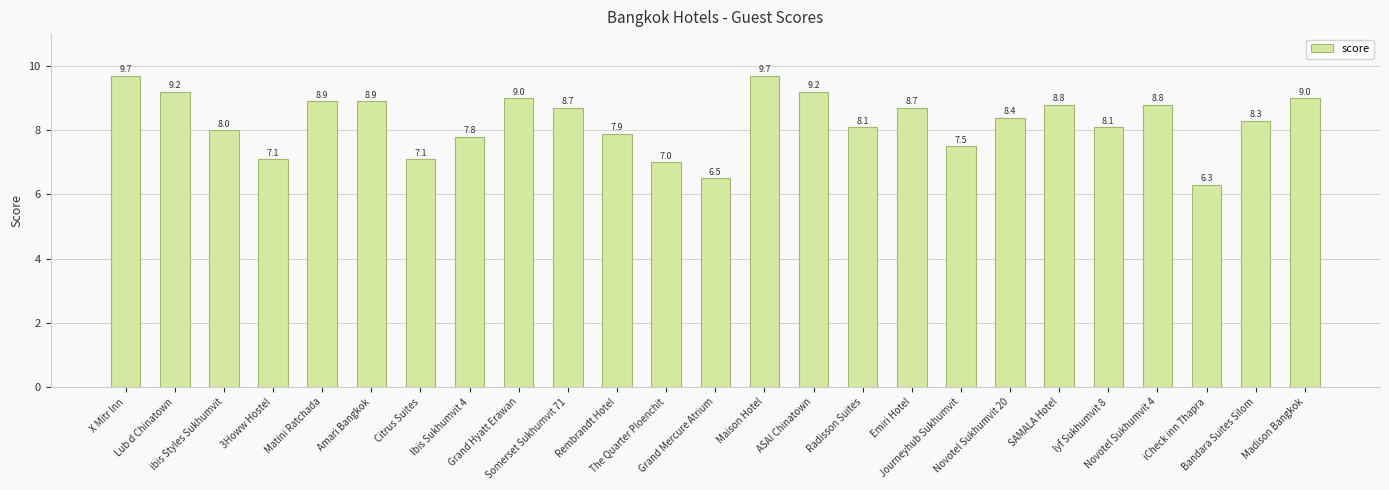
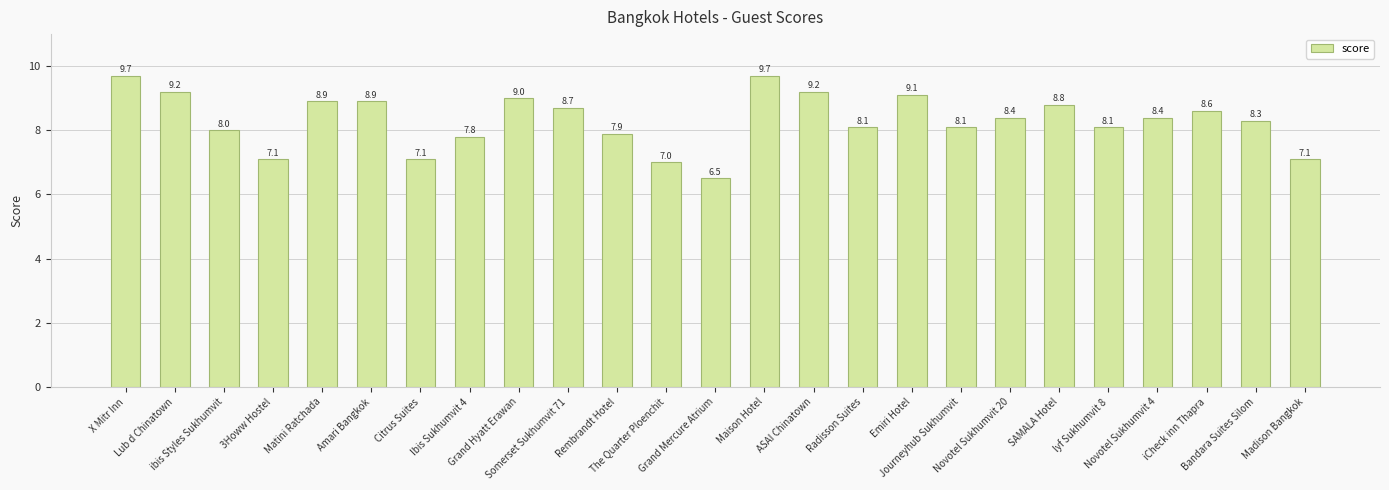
Emiri Hotel: 8.7 -> 9.1
Journeyhub Sukhumvit: 7.5 -> 8.1
Novotel Sukhumvit 4: 8.8 -> 8.4
iCheck inn Thapra: 6.3 -> 8.6
Madison Bangkok: 9.0 -> 7.1
